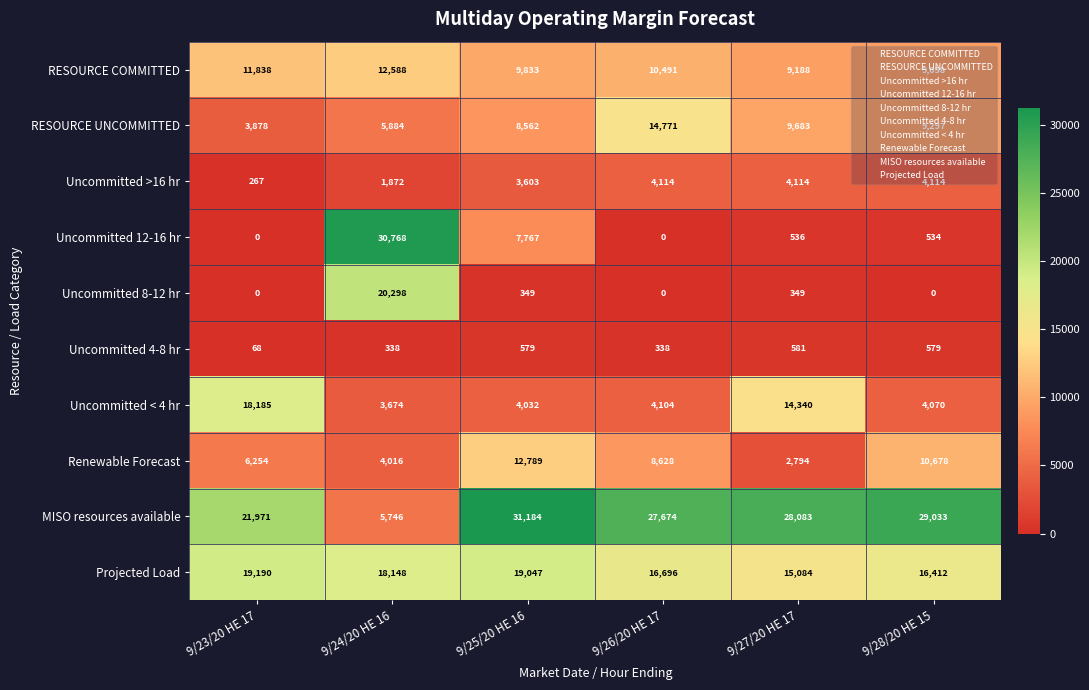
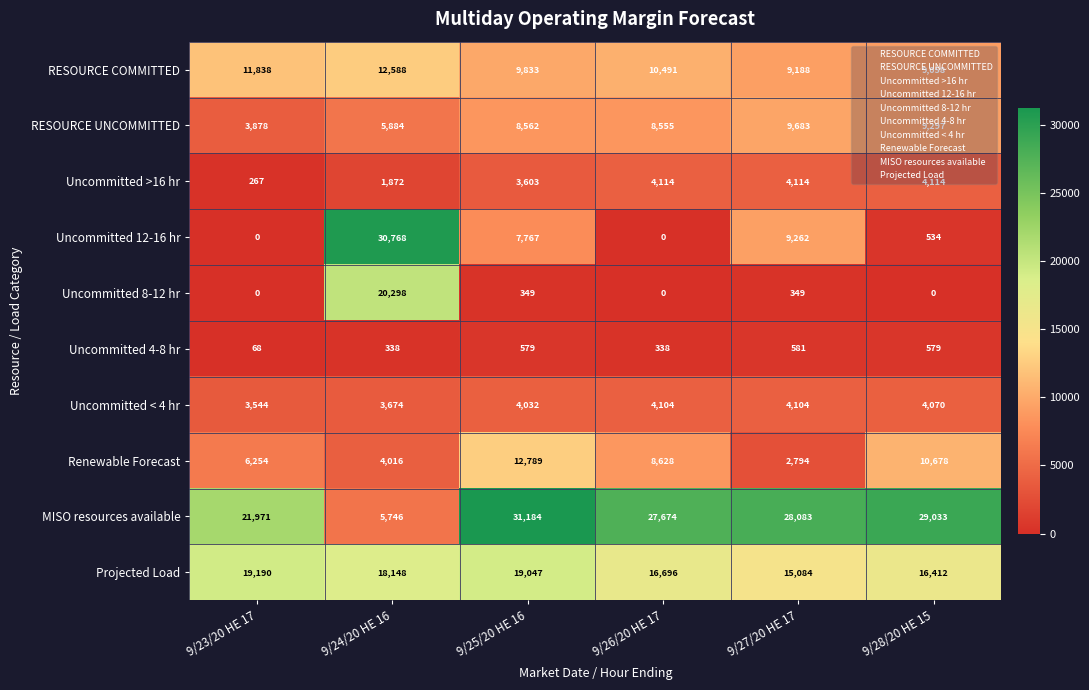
RESOURCE UNCOMMITTED, 9/26/20 HE 17: 14,771 -> 8,555
Uncommitted 12-16 hr, 9/27/20 HE 17: 536 -> 9,262
Uncommitted < 4 hr, 9/23/20 HE 17: 18,185 -> 3,544
Uncommitted < 4 hr, 9/27/20 HE 17: 14,340 -> 4,104
